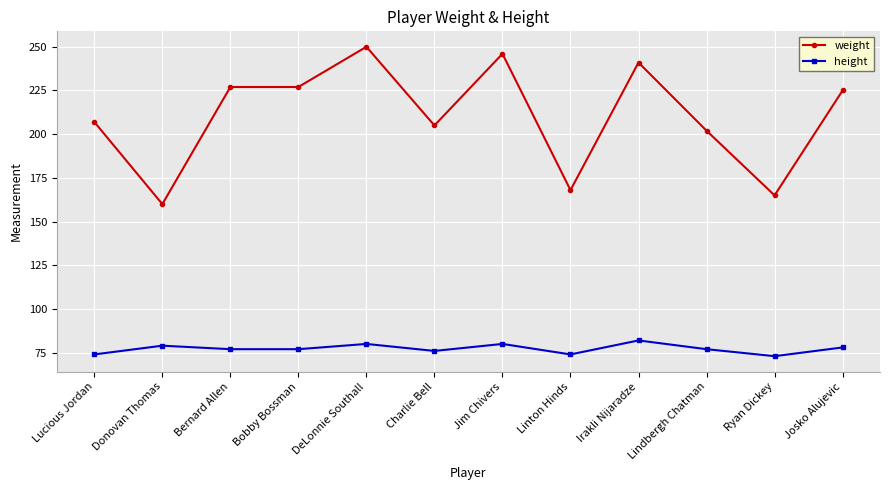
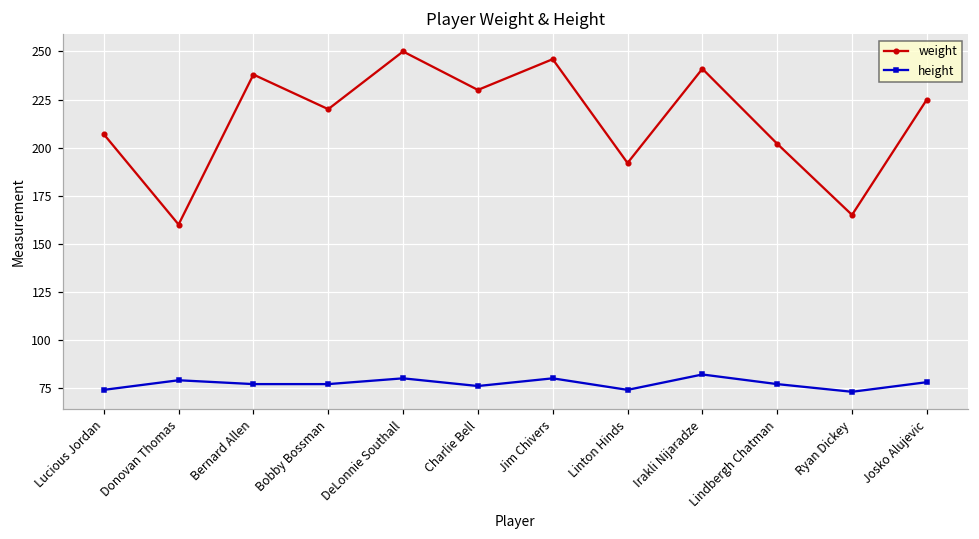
weight, Bernard Allen: 227 -> 238
weight, Bobby Bossman: 227 -> 220
weight, Charlie Bell: 205 -> 230
weight, Linton Hinds: 168 -> 192
